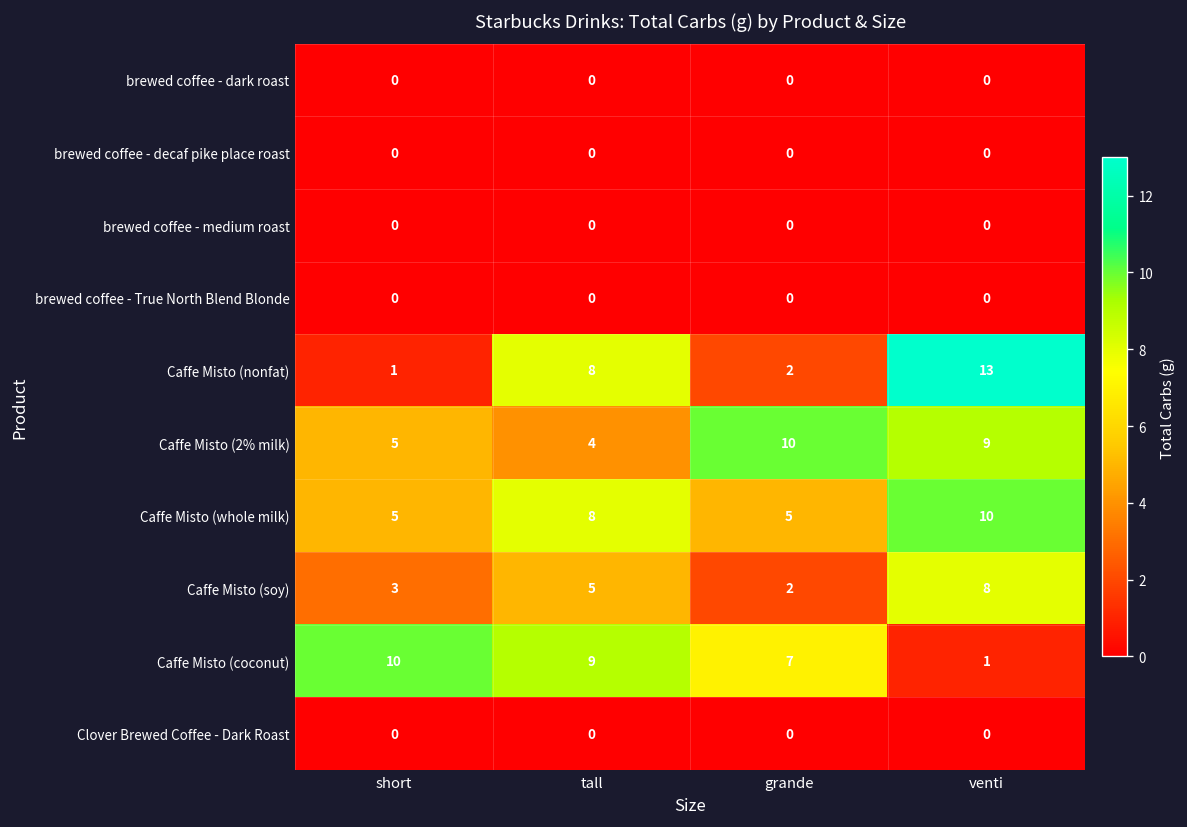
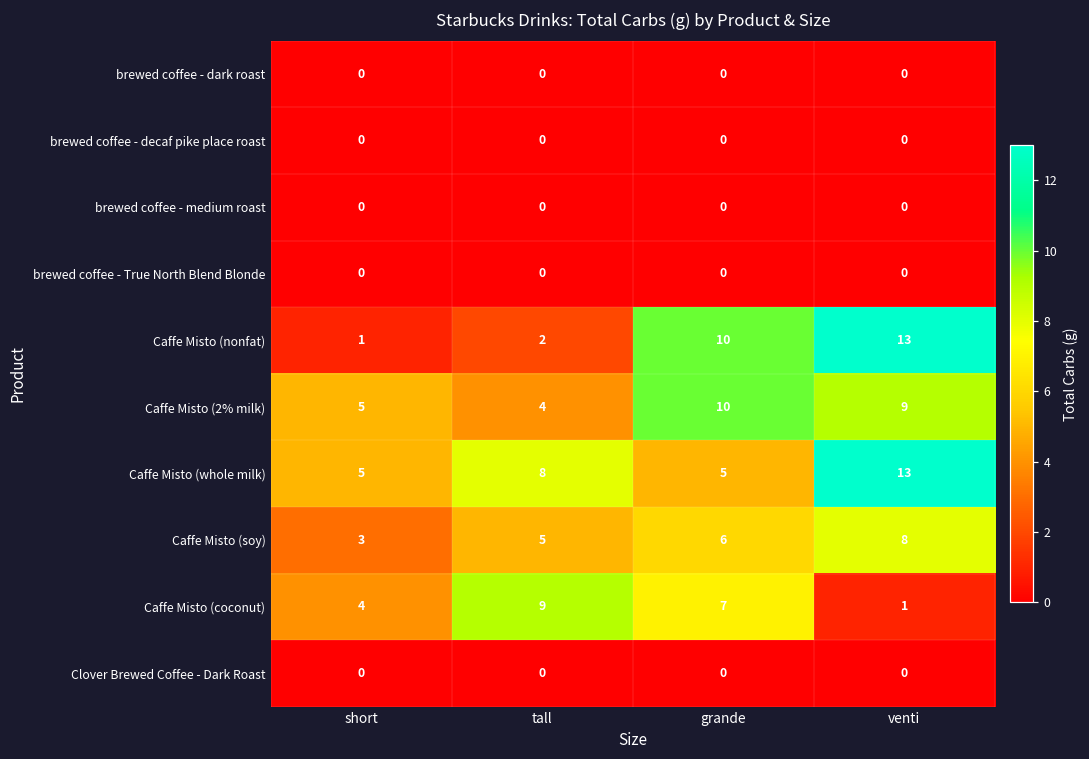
Caffe Misto (nonfat), tall: 8 -> 2
Caffe Misto (nonfat), grande: 2 -> 10
Caffe Misto (whole milk), venti: 10 -> 13
Caffe Misto (soy), grande: 2 -> 6
Caffe Misto (coconut), short: 10 -> 4
